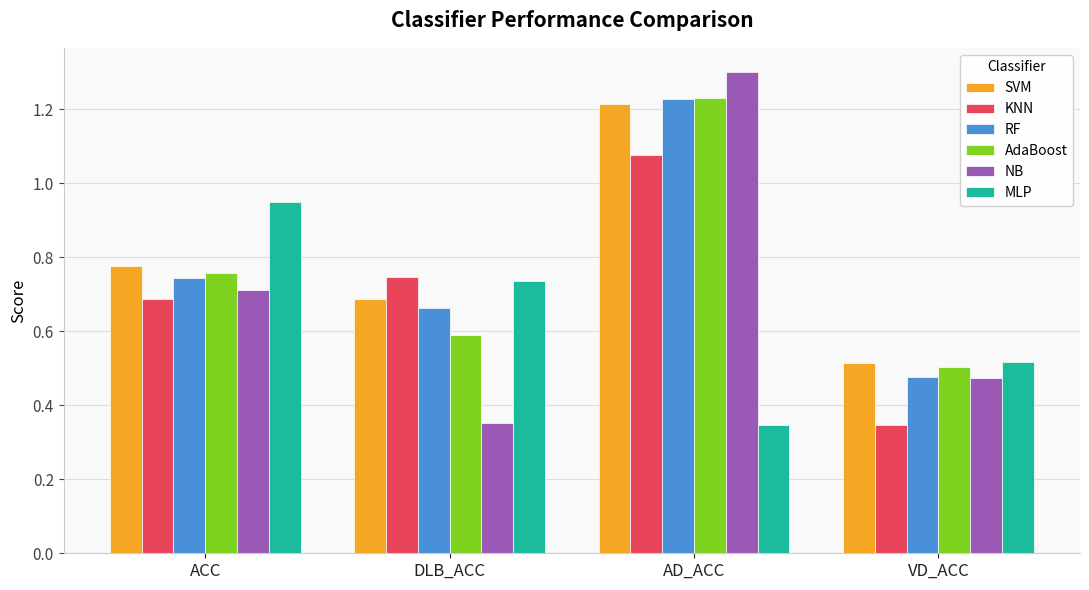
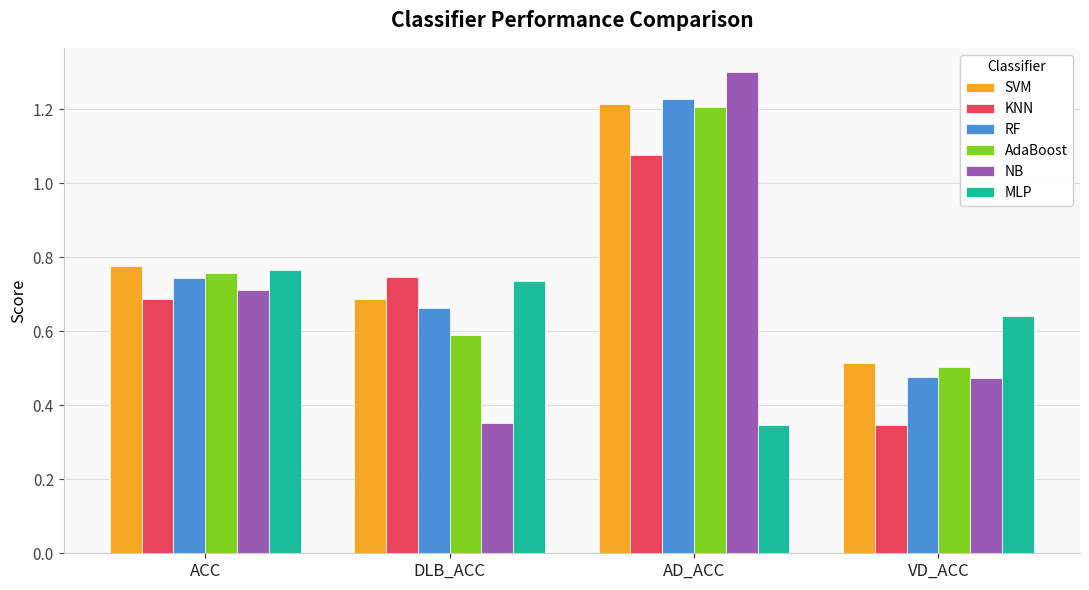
MLP, ACC: 0.95 -> 0.77
AdaBoost, AD_ACC: 1.23 -> 1.21
MLP, VD_ACC: 0.52 -> 0.64
